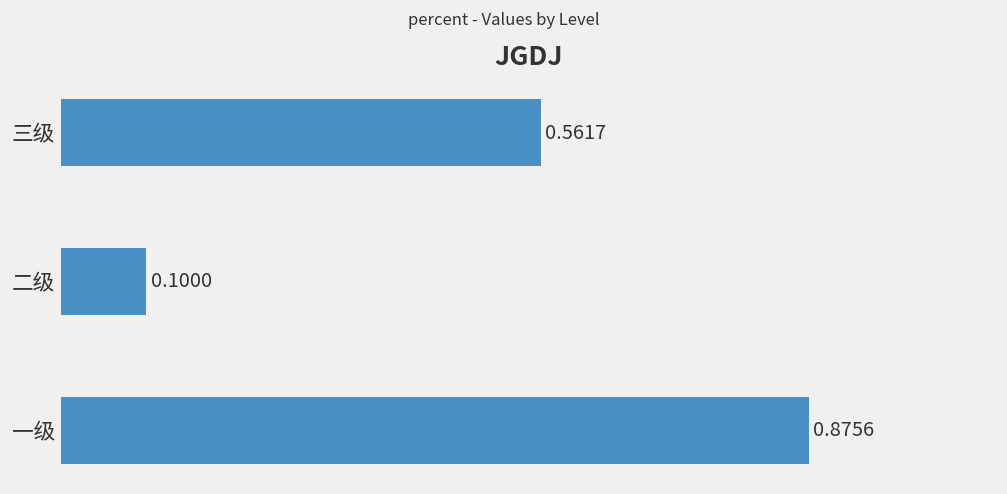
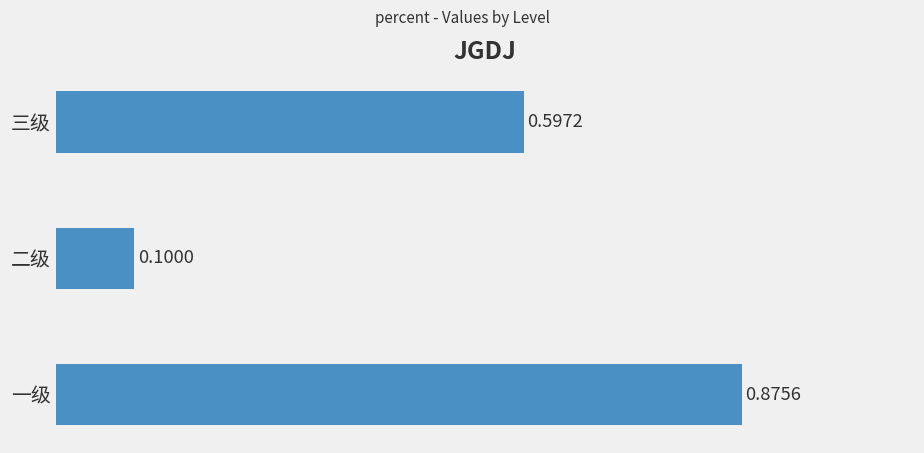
三级: 0.5617 -> 0.5972
